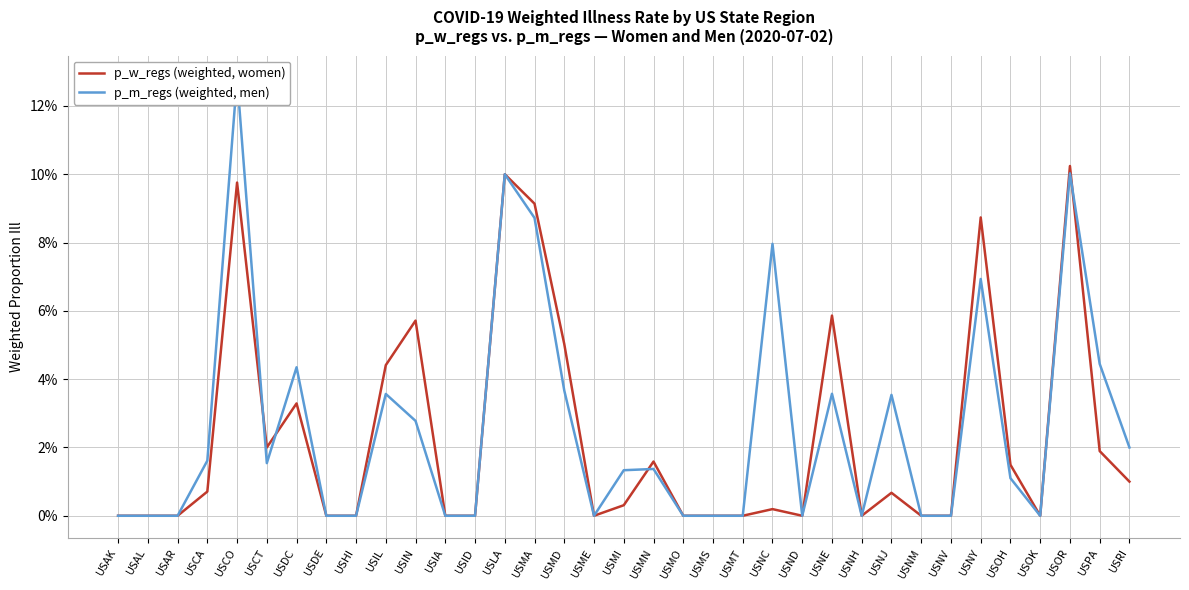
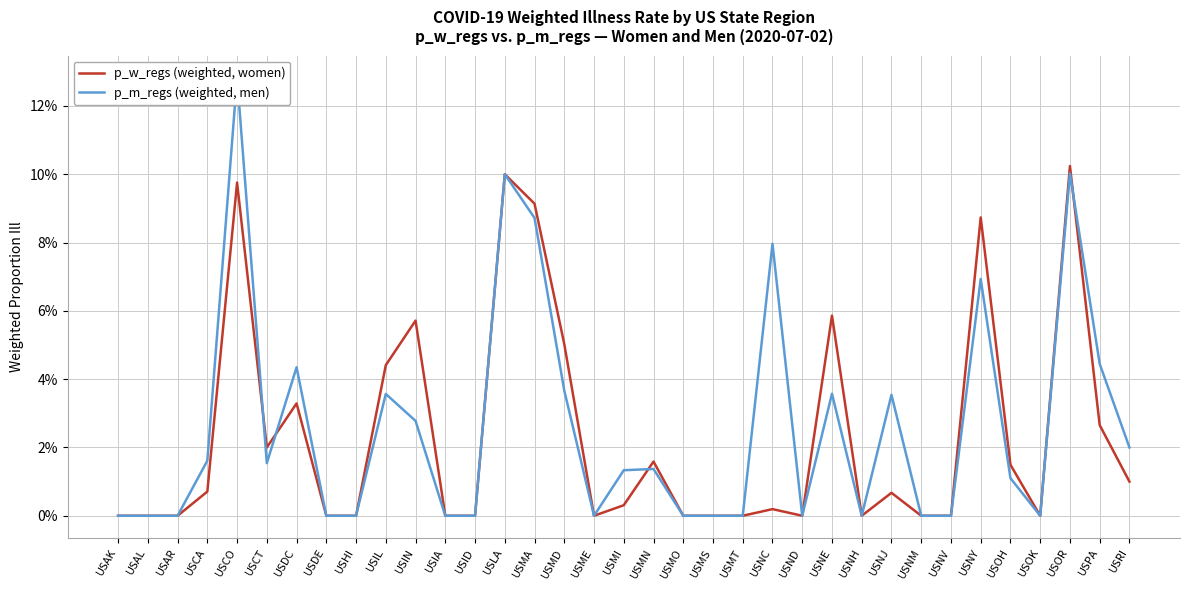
p_w_regs (weighted, women), USPA: 1.9% -> 2.7%
